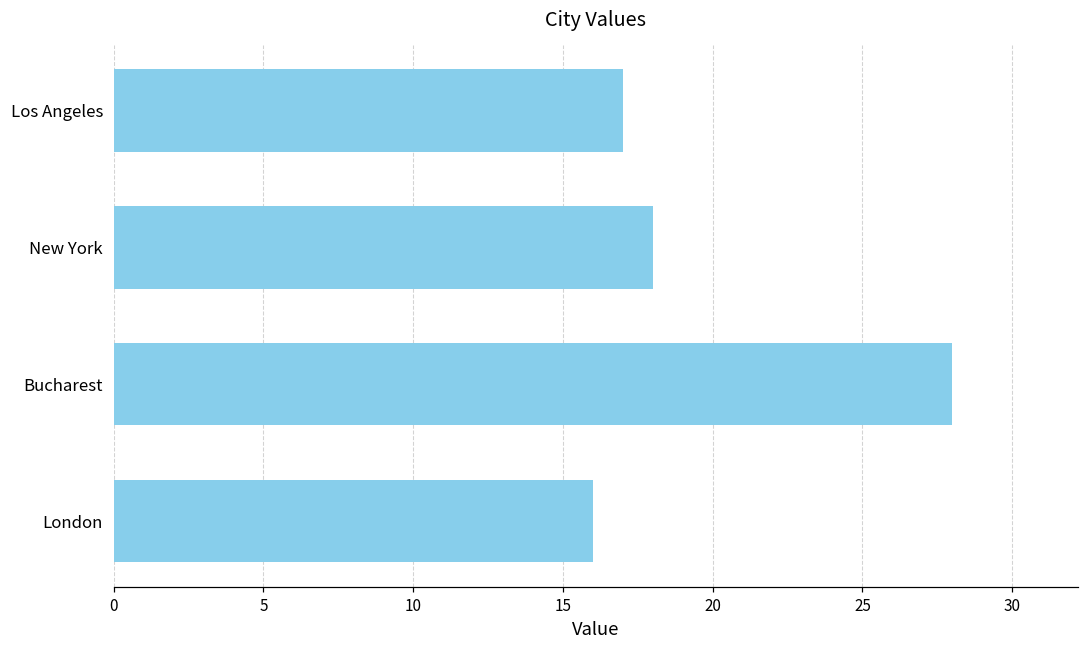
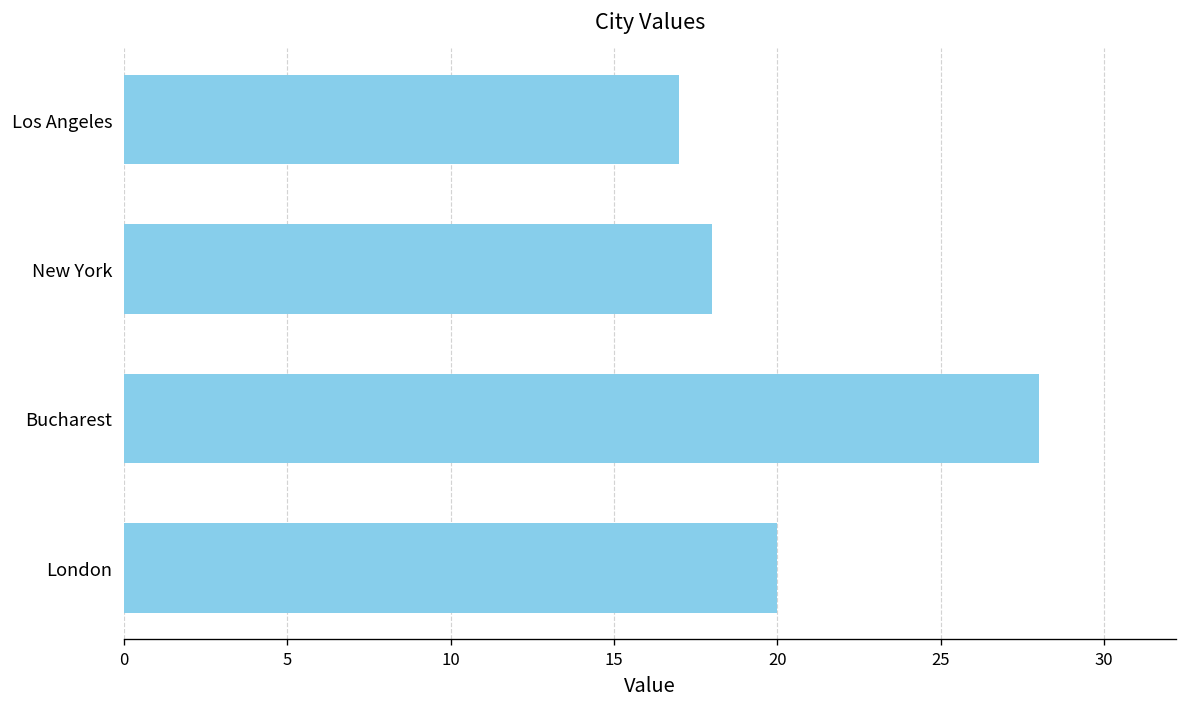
London: 16 -> 20
